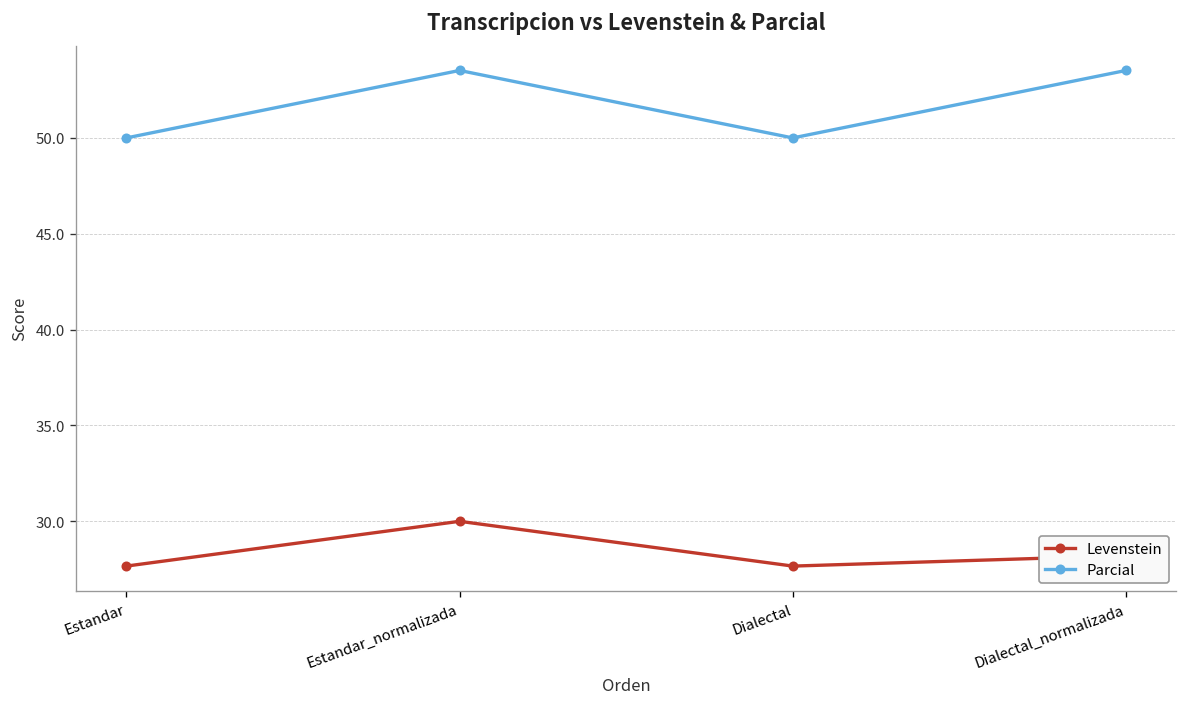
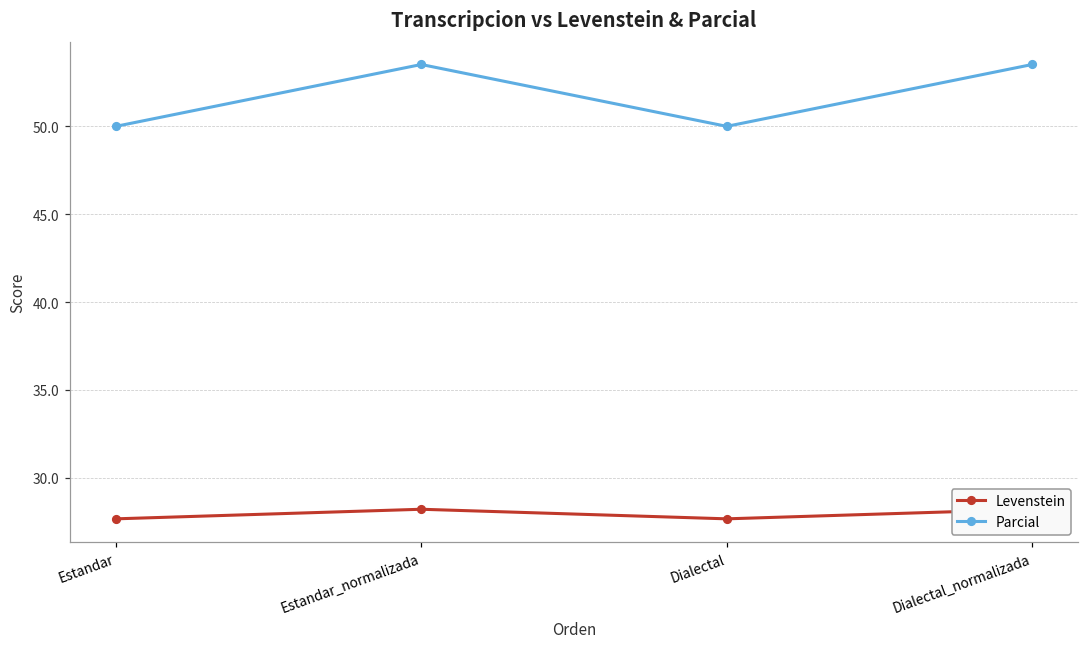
Levenstein, Estandar_normalizada: 30.0 -> 28.2
